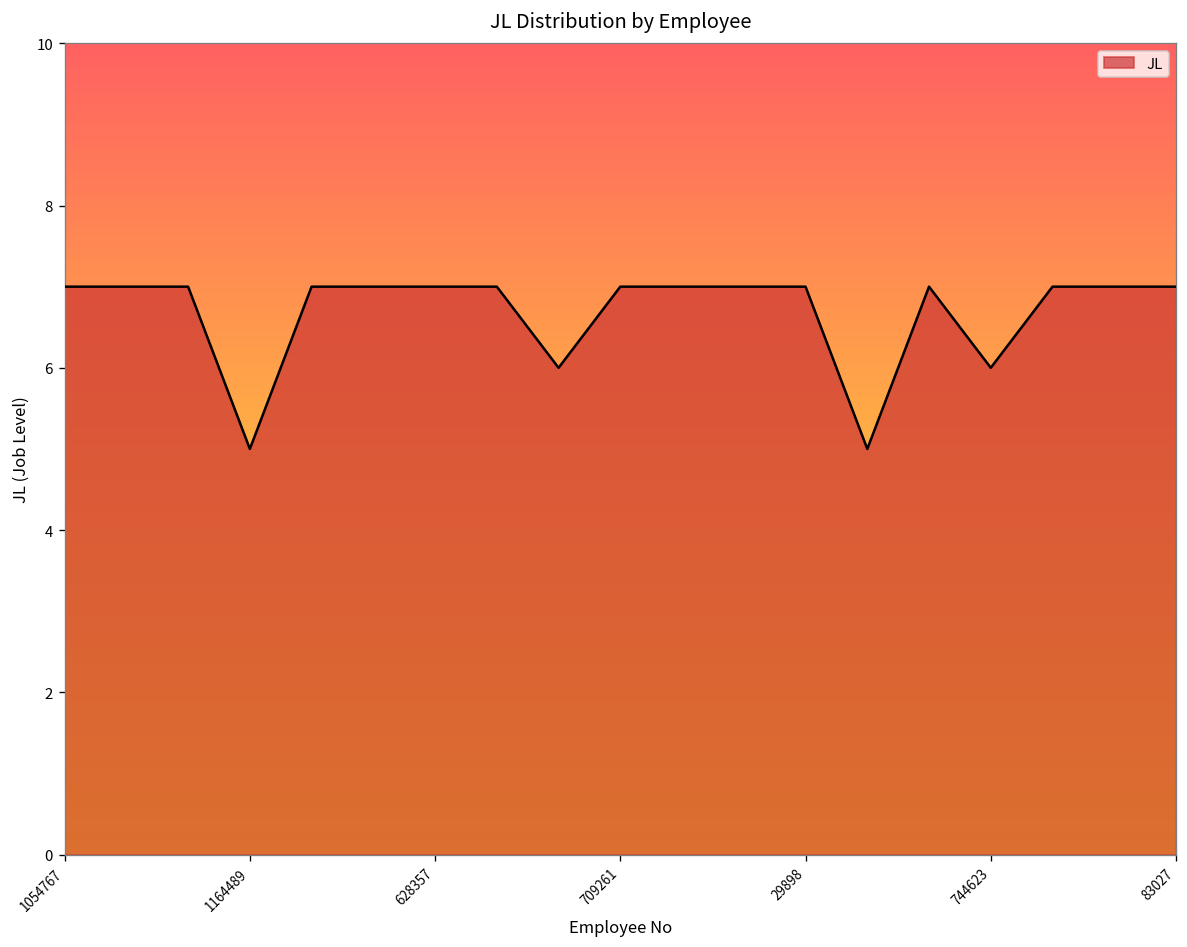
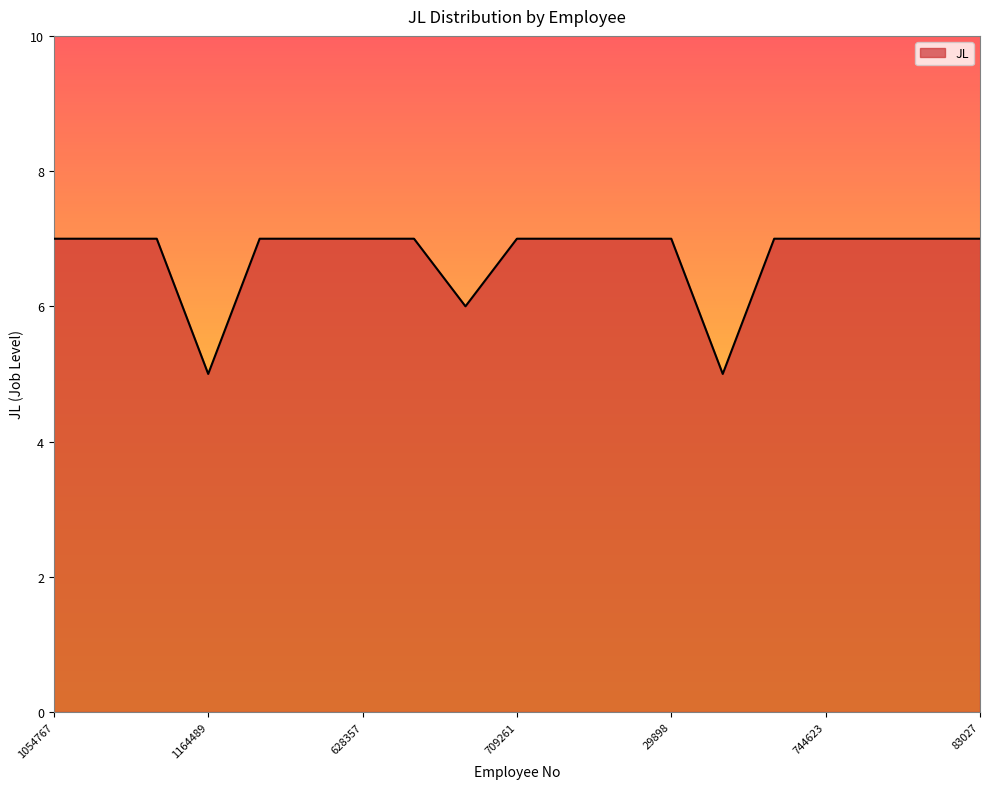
744623: 6 -> 7
